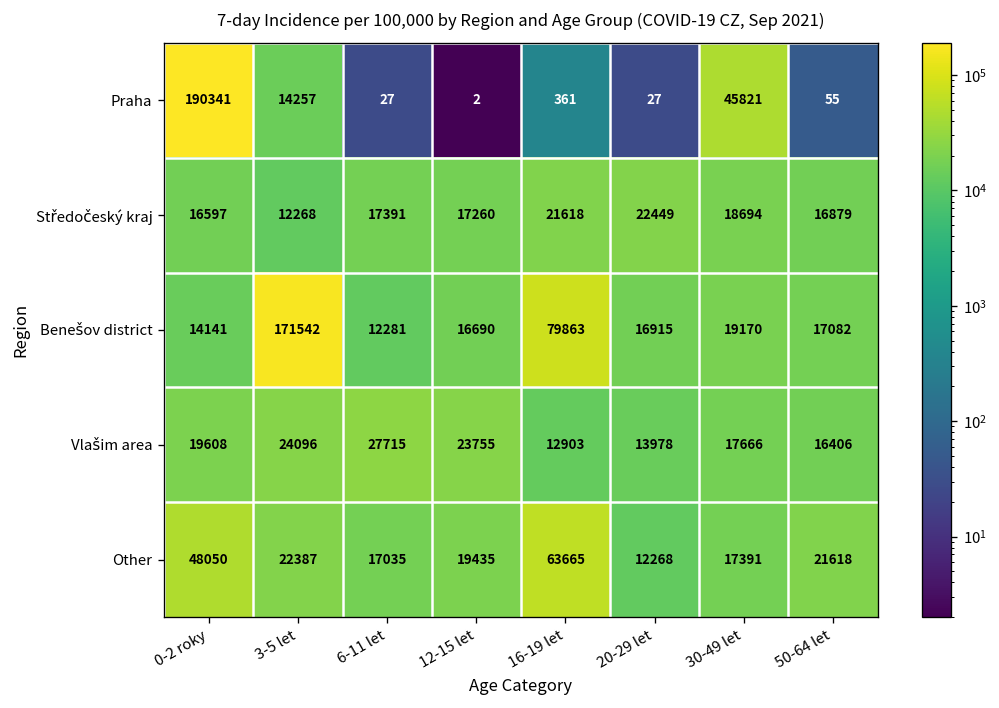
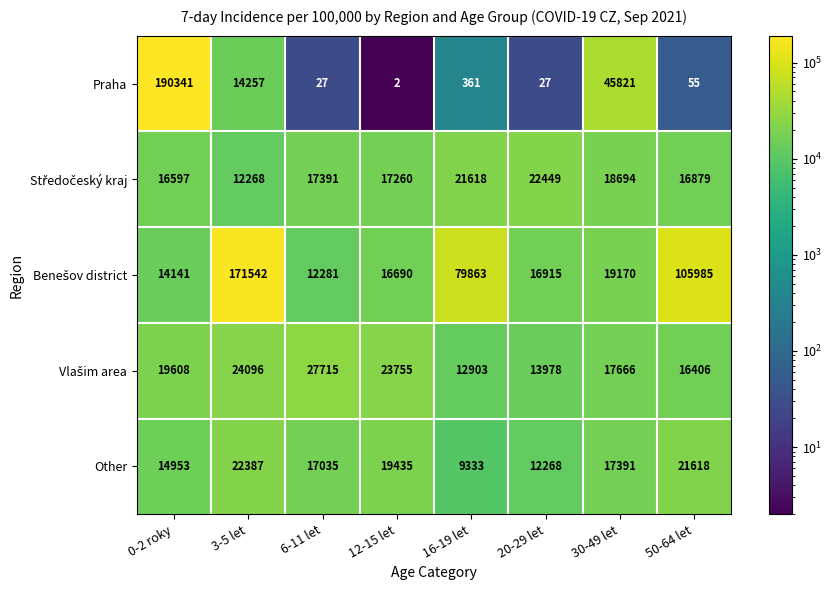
Benešov district, 50-64 let: 17082 -> 105985
Other, 0-2 roky: 48050 -> 14953
Other, 16-19 let: 63665 -> 9333
